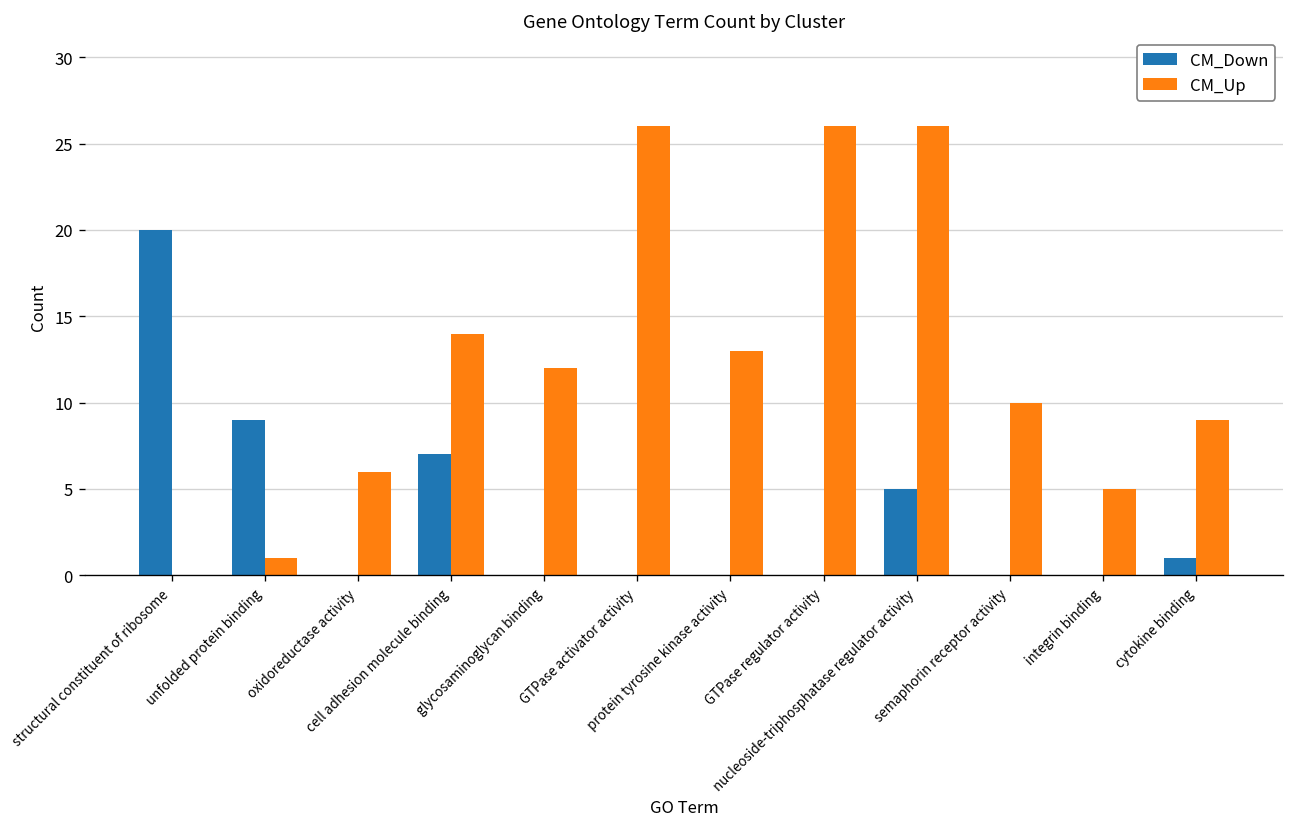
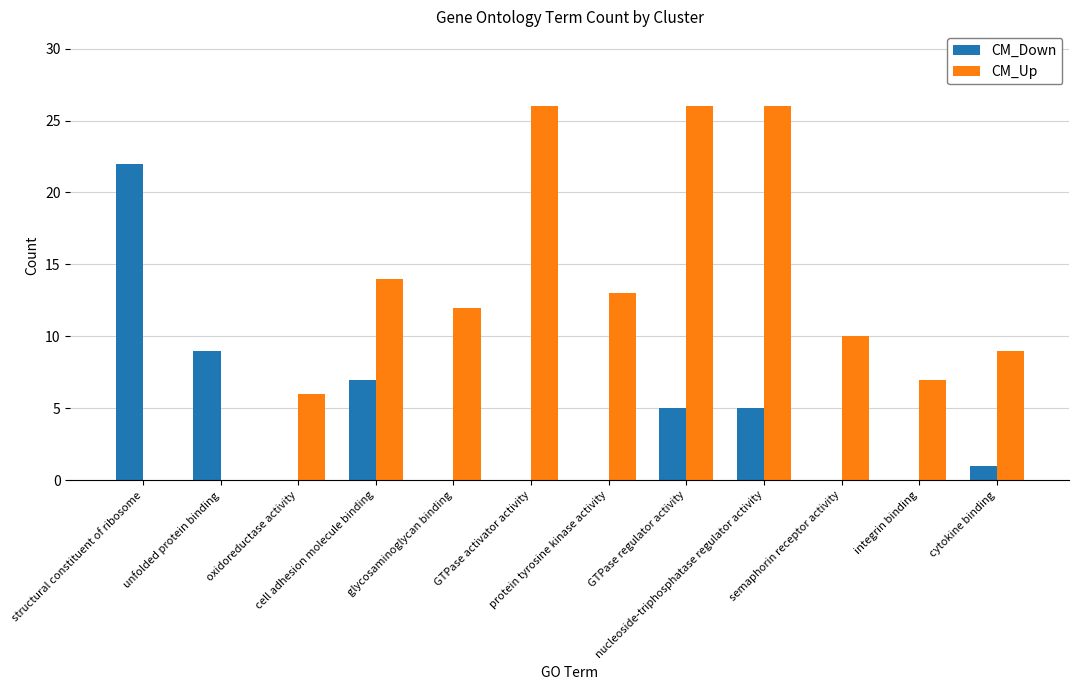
CM_Down, structural constituent of ribosome: 20 -> 22
CM_Up, unfolded protein binding: 1 -> 0
CM_Down, GTPase regulator activity: 0 -> 5
CM_Up, integrin binding: 5 -> 7
